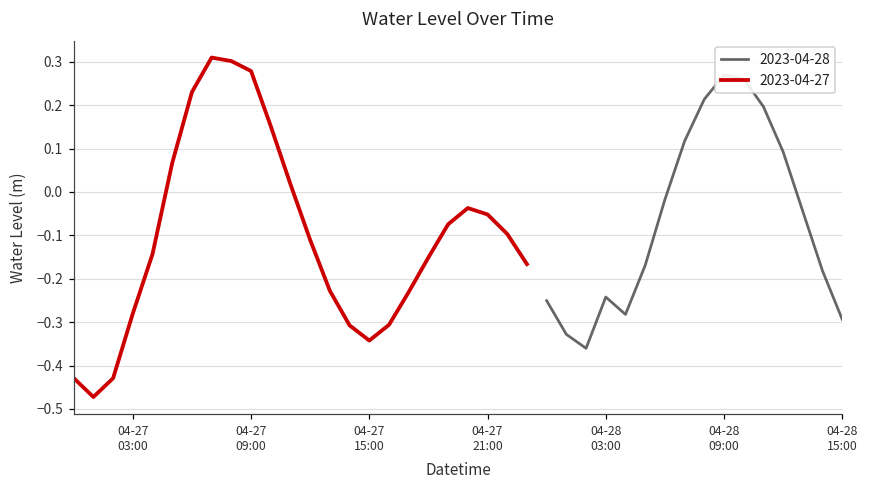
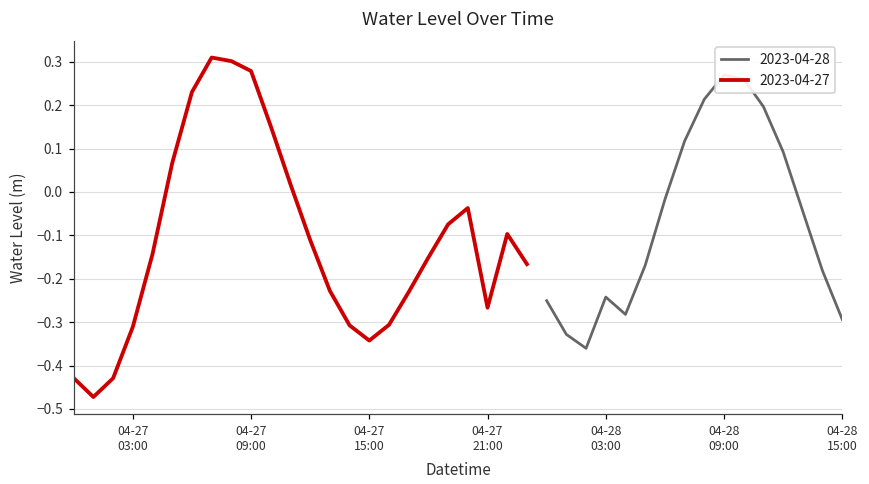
2023-04-27, 04-27 03:00: -0.28 -> -0.31
2023-04-27, 04-27 21:00: -0.05 -> -0.27
